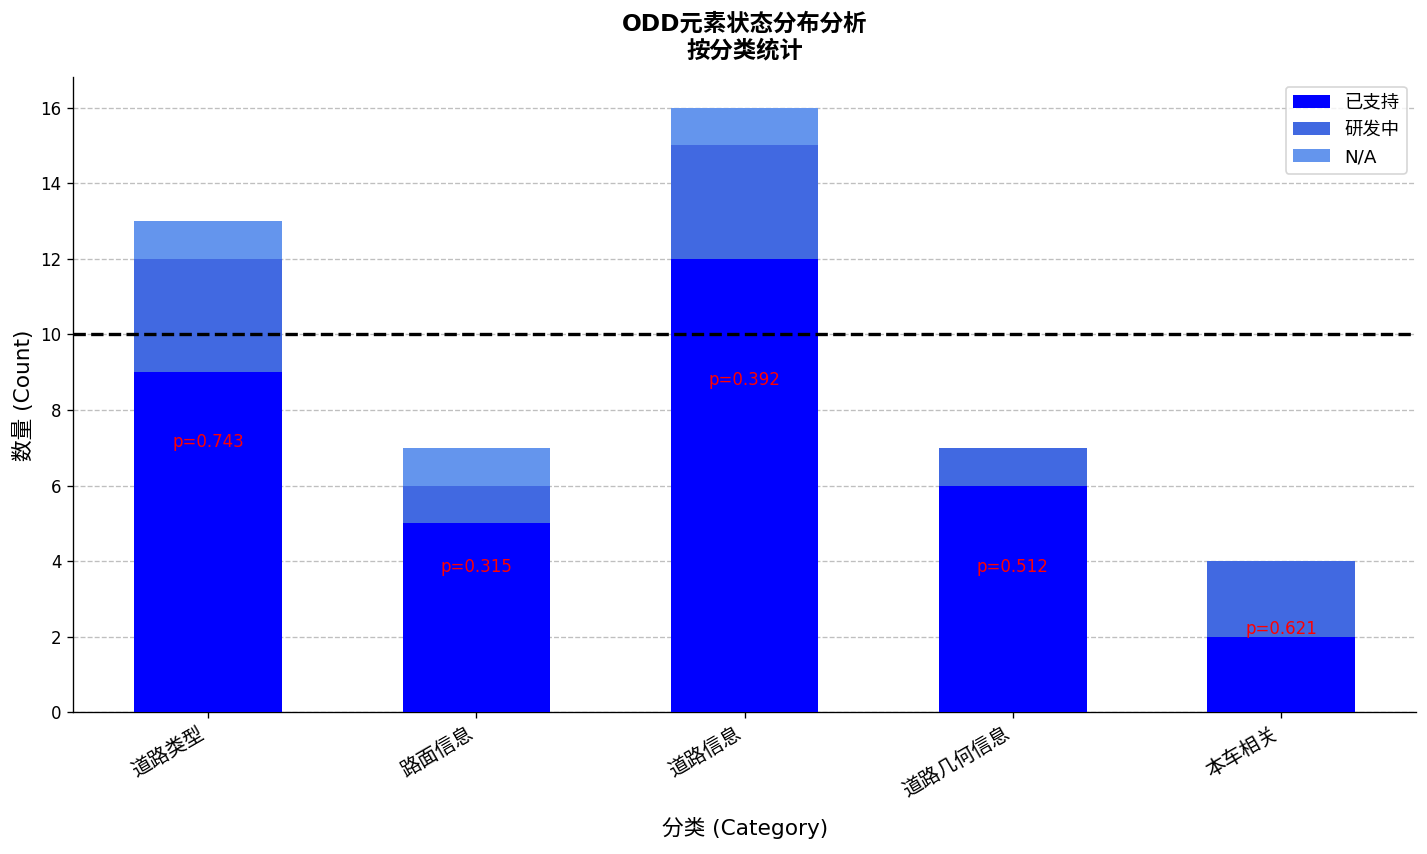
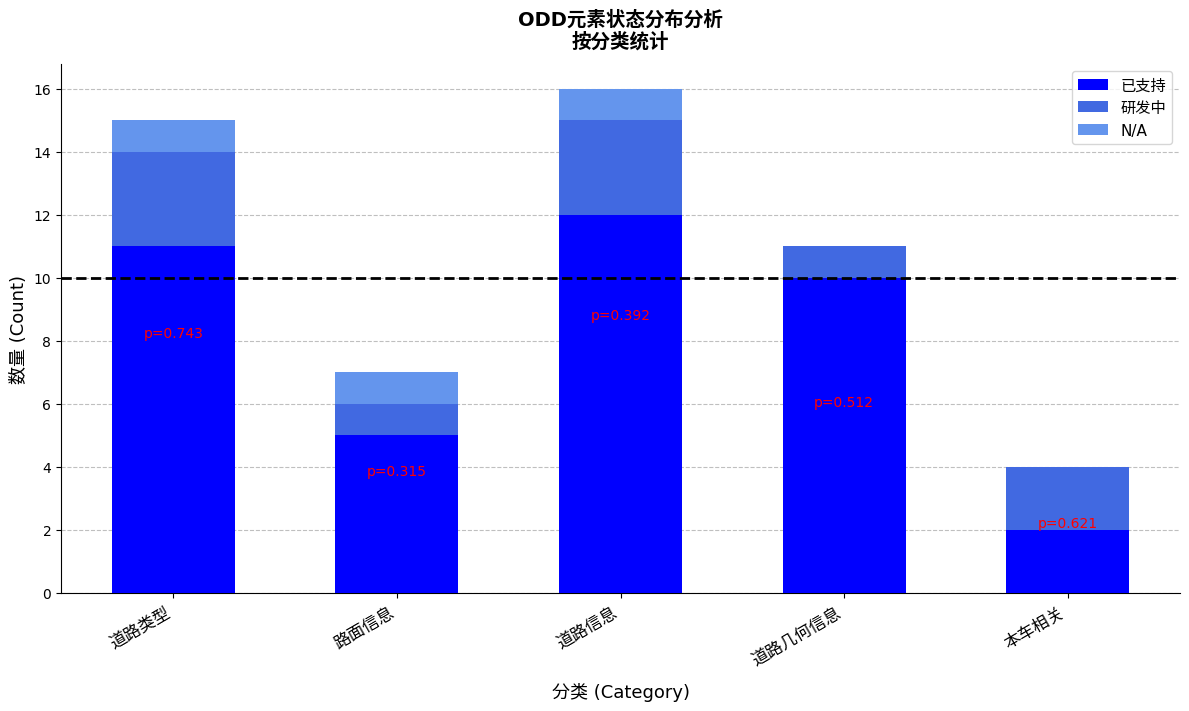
已支持, 道路类型: 9 -> 11
已支持, 道路几何信息: 6 -> 10
